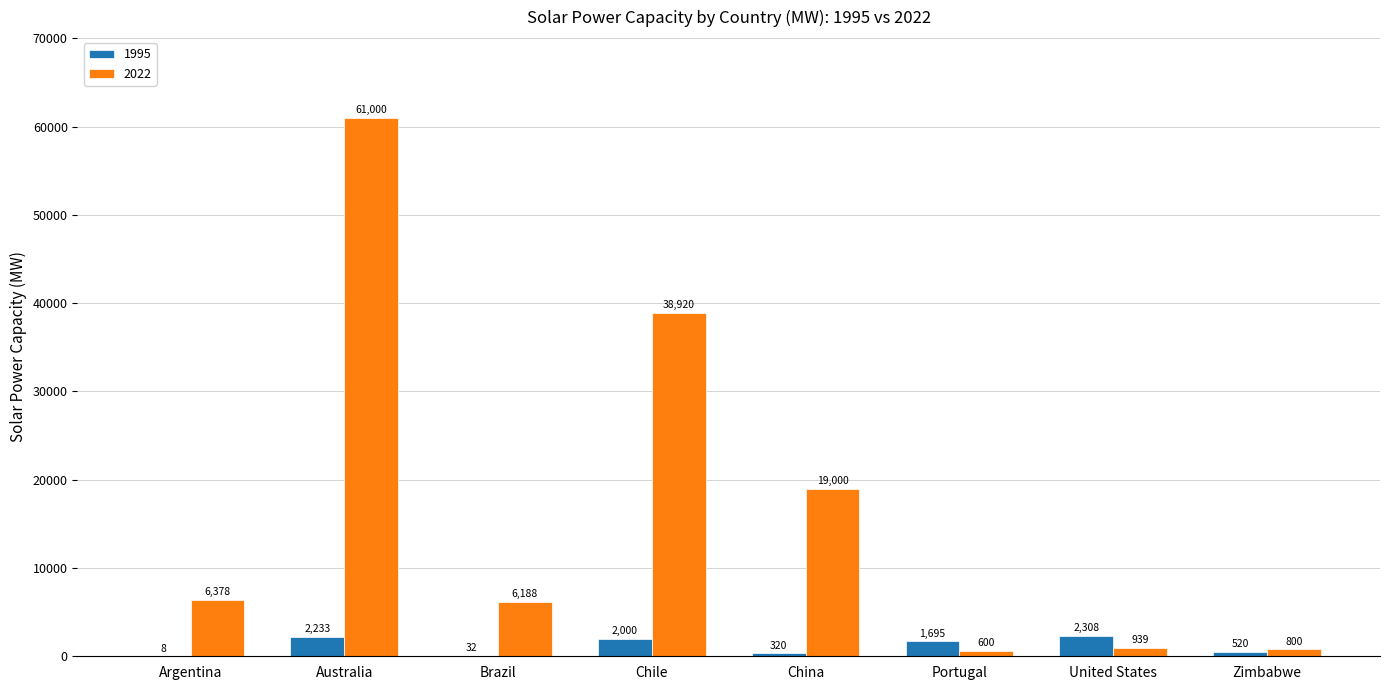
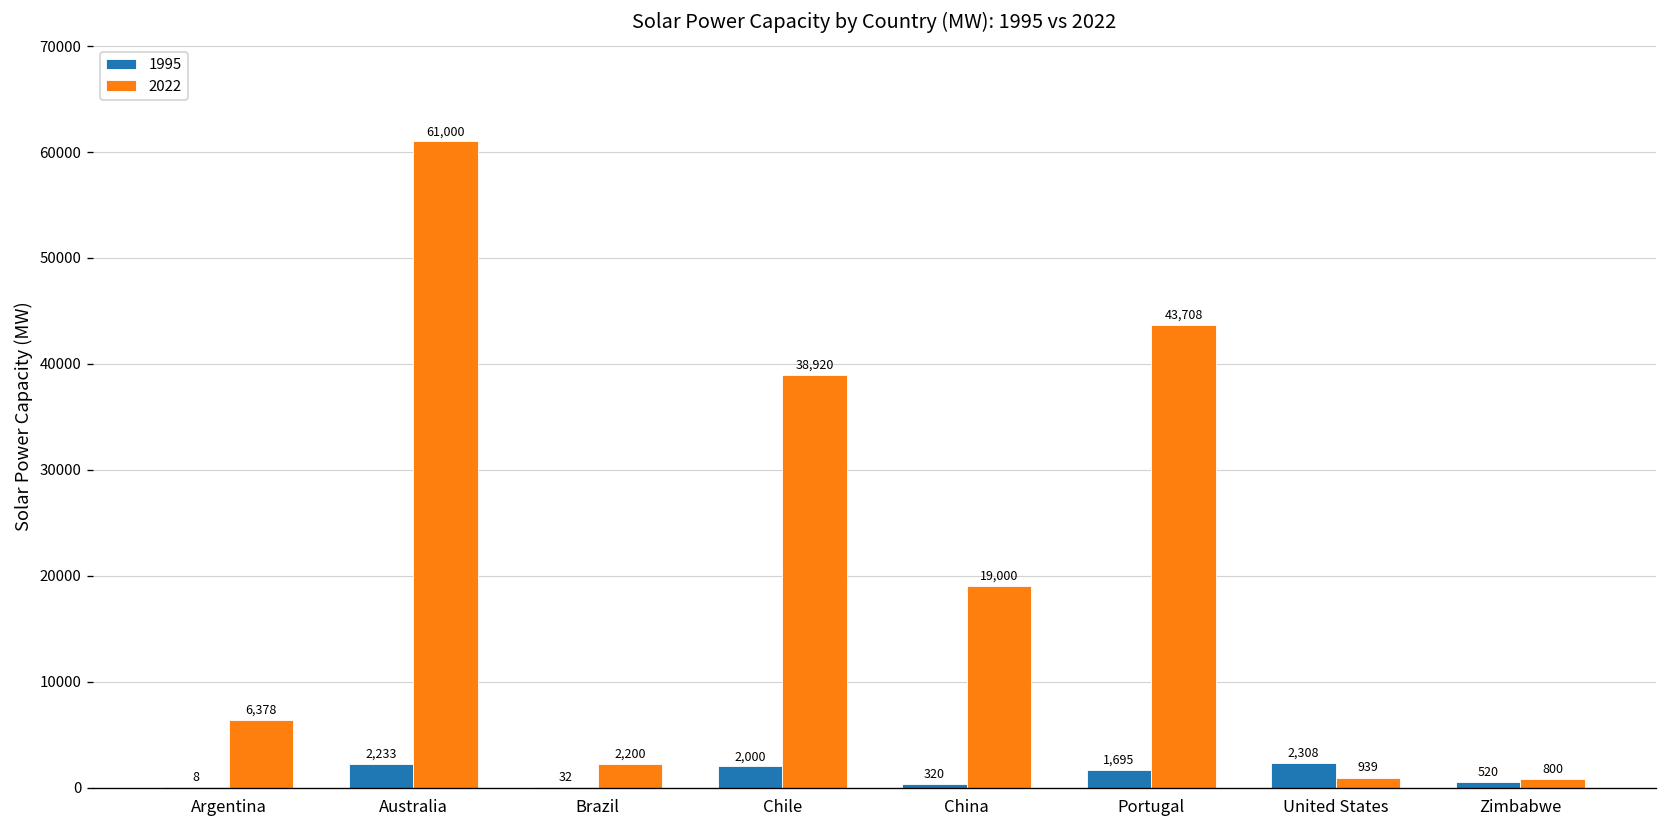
2022, Brazil: 6,188 -> 2,200
2022, Portugal: 600 -> 43,708
